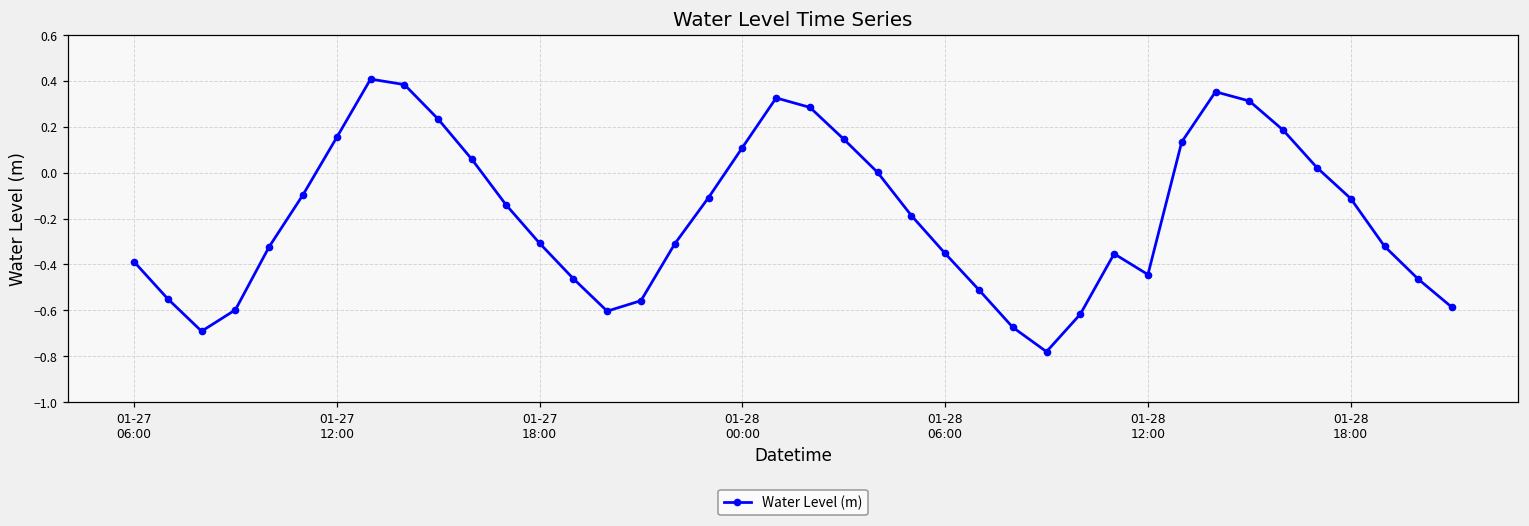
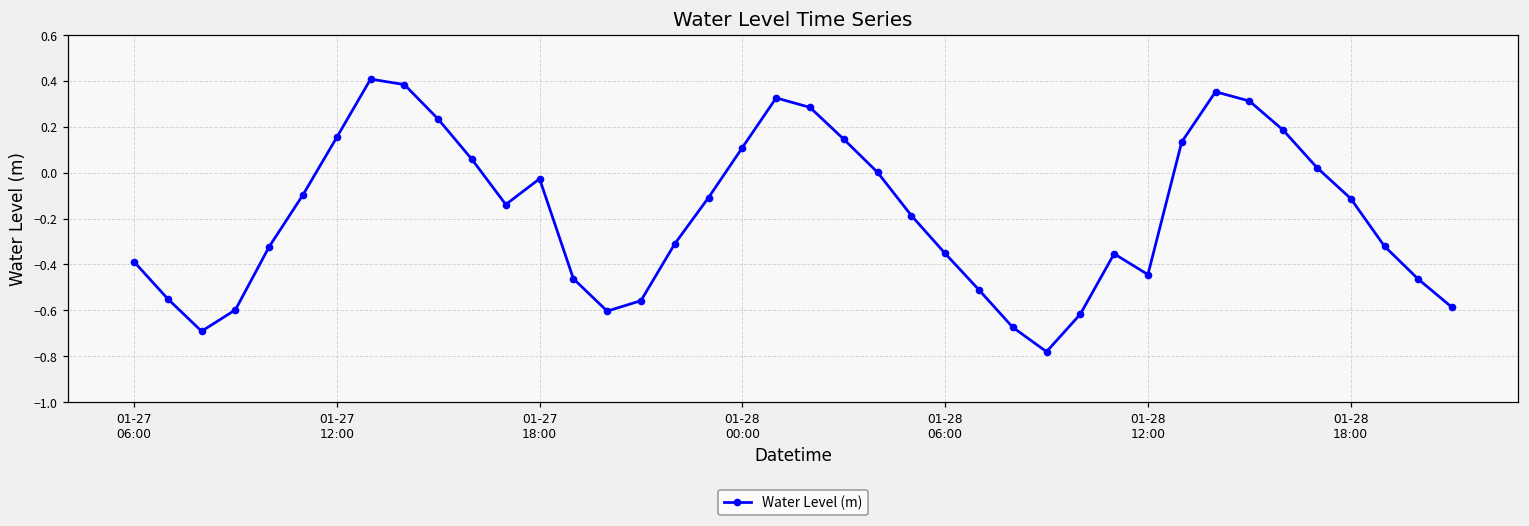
01-27 18:00: -0.31 -> -0.03
